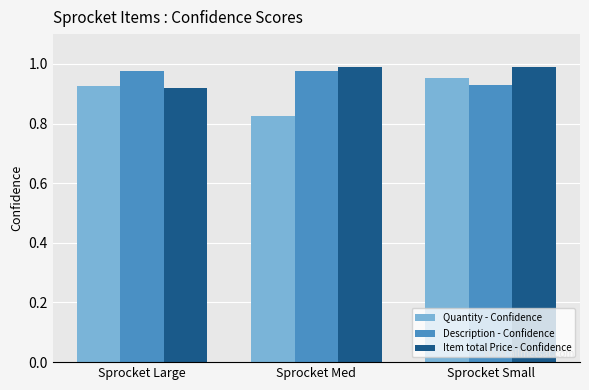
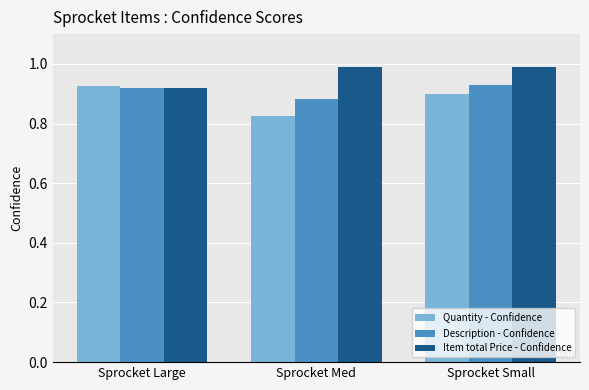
Description - Confidence, Sprocket Large: 0.98 -> 0.92
Description - Confidence, Sprocket Med: 0.98 -> 0.88
Quantity - Confidence, Sprocket Small: 0.95 -> 0.90
